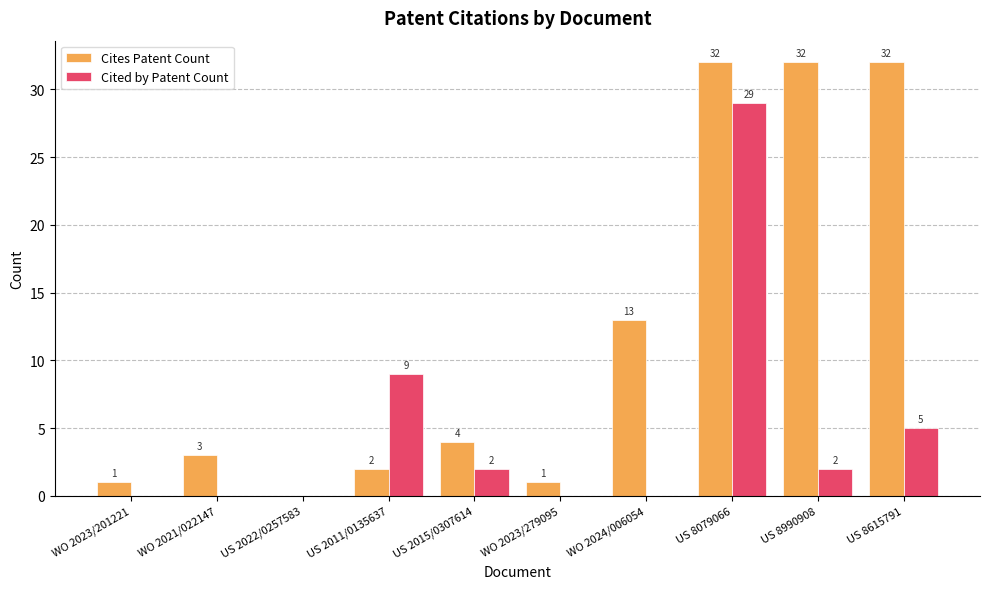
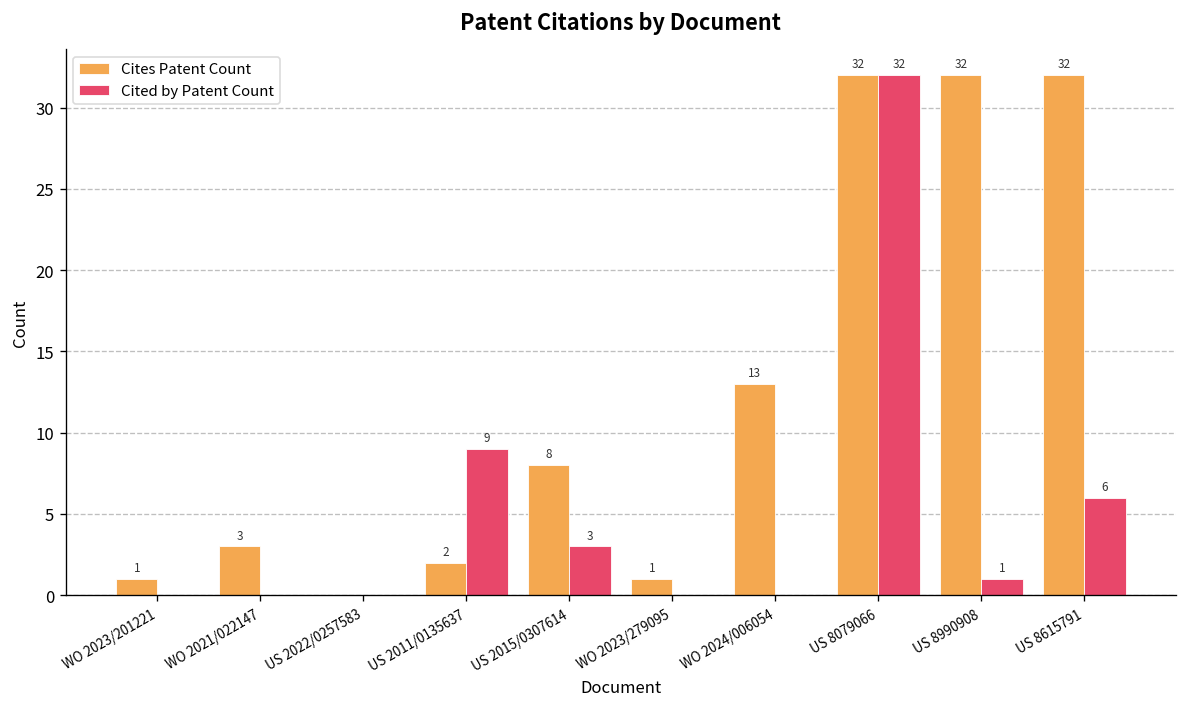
Cites Patent Count, US 2015/0307614: 4 -> 8
Cited by Patent Count, US 2015/0307614: 2 -> 3
Cited by Patent Count, US 8079066: 29 -> 32
Cited by Patent Count, US 8990908: 2 -> 1
Cited by Patent Count, US 8615791: 5 -> 6
